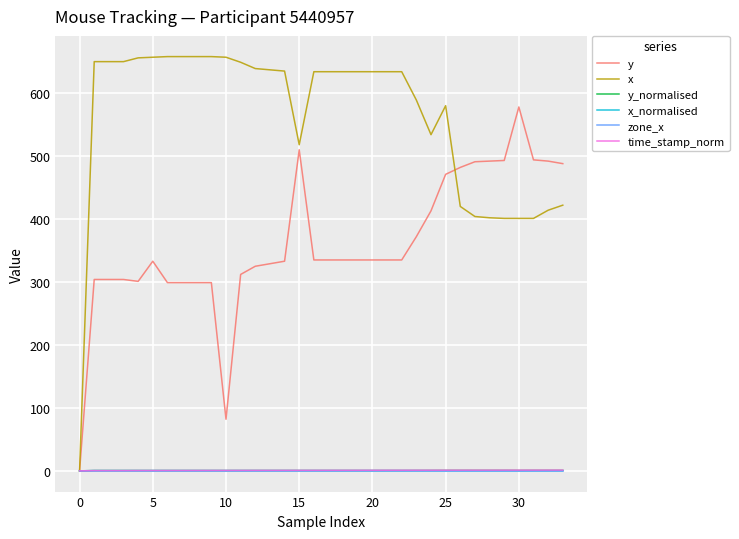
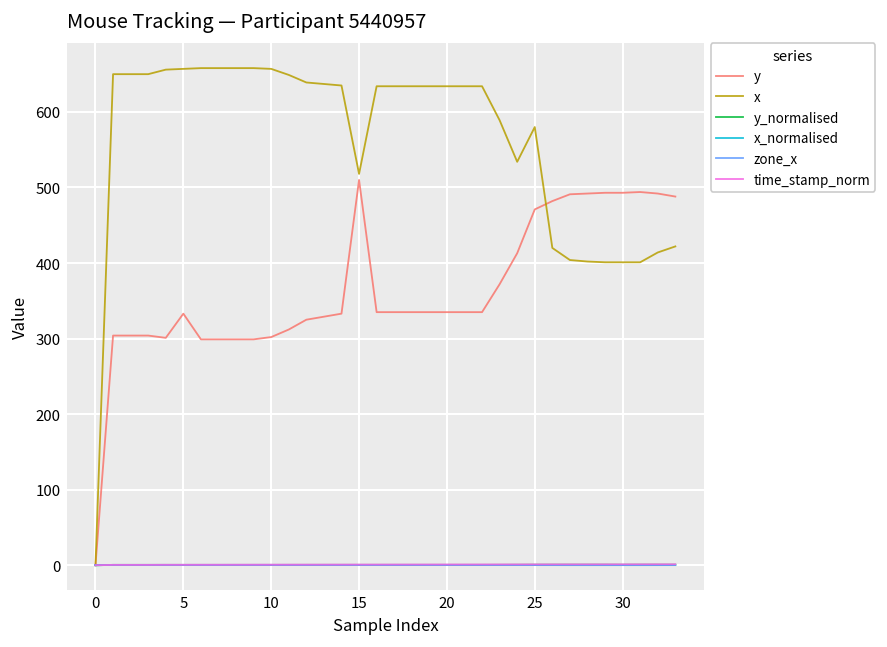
y, 10: 80 -> 300
y, 30: 580 -> 490
